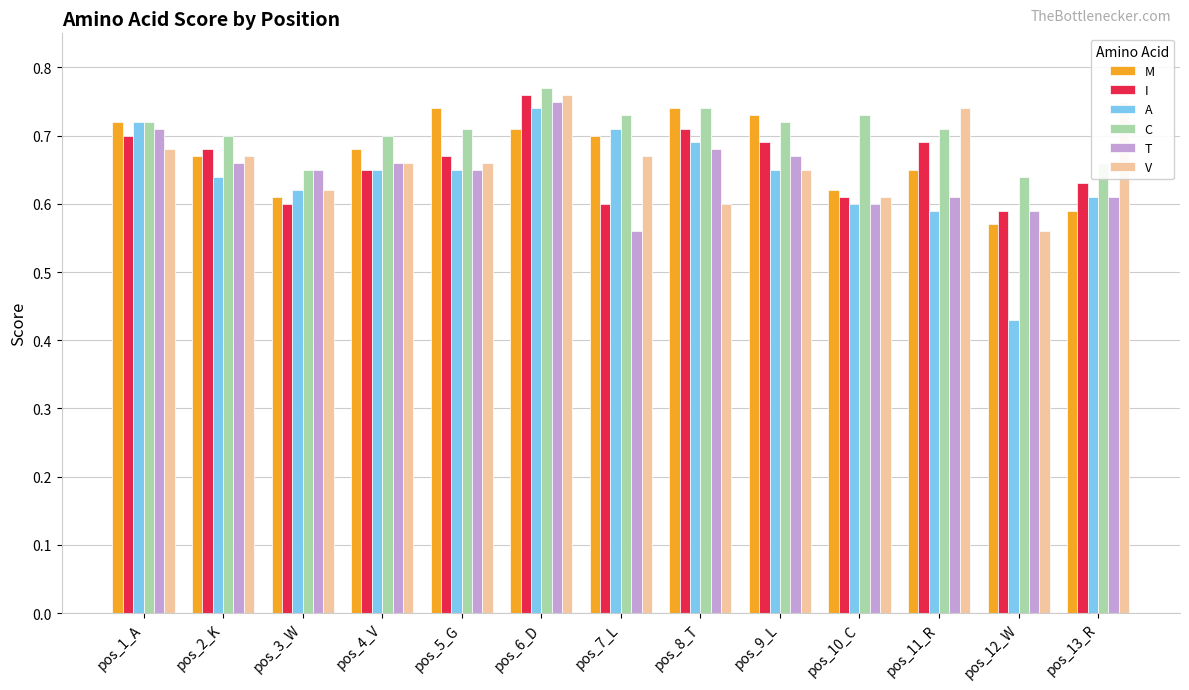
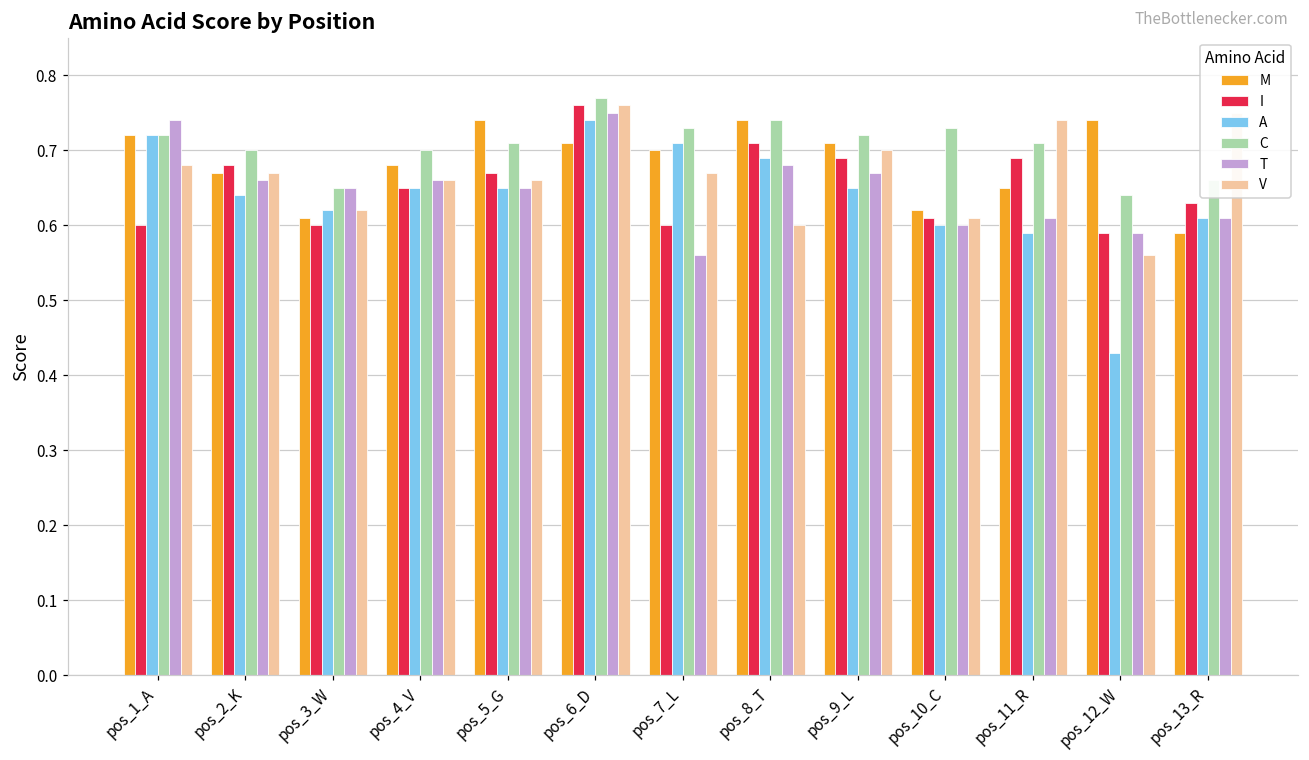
I, pos_1_A: 0.7 -> 0.6
T, pos_1_A: 0.71 -> 0.74
M, pos_9_L: 0.73 -> 0.71
V, pos_9_L: 0.65 -> 0.70
M, pos_12_W: 0.57 -> 0.74
